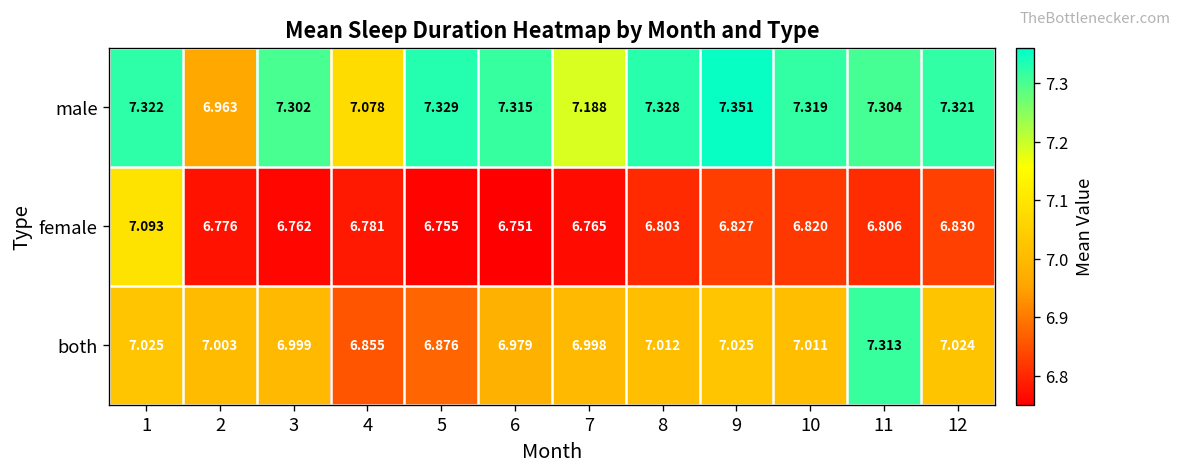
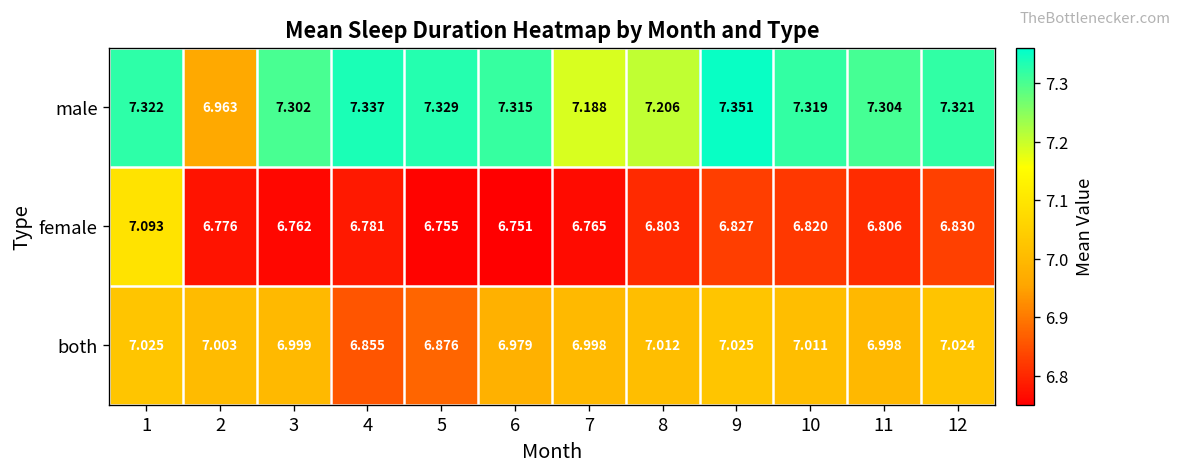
male, 4: 7.078 -> 7.337
male, 8: 7.328 -> 7.206
both, 11: 7.313 -> 6.998
